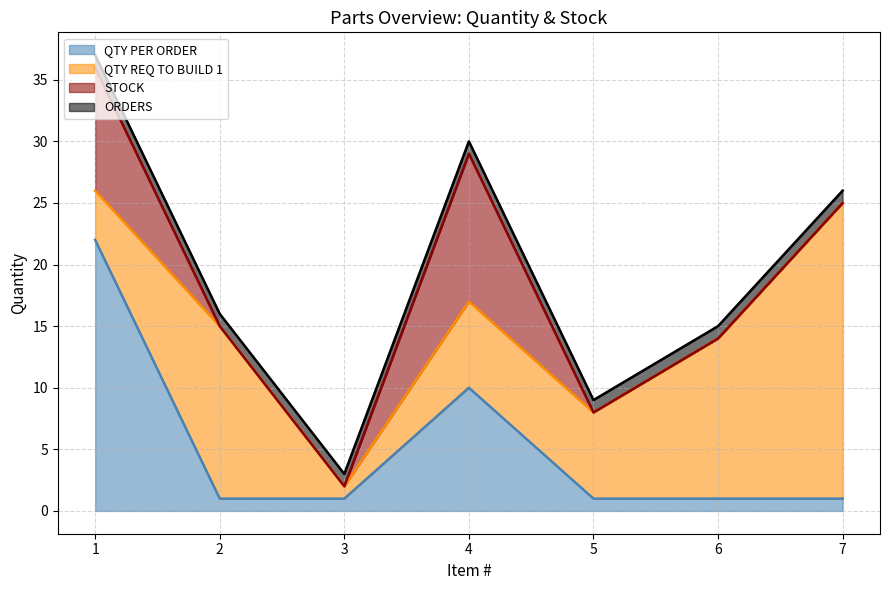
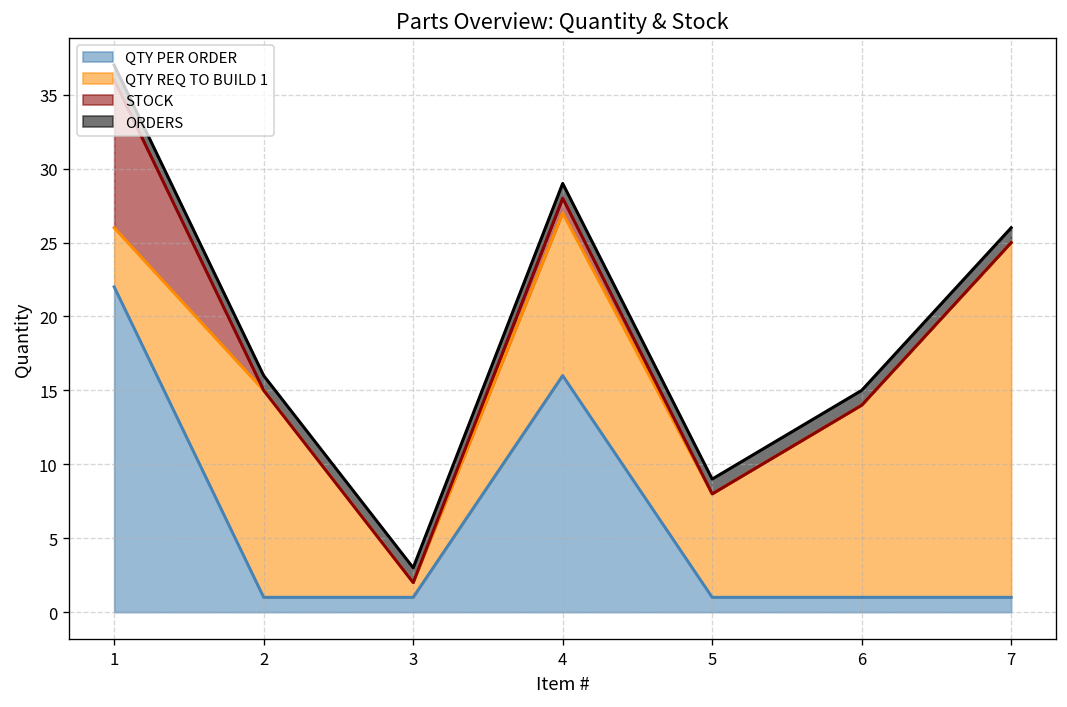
QTY PER ORDER, 4: 10 -> 16
QTY REQ TO BUILD 1, 4: 7 -> 11
STOCK, 4: 12 -> 1
